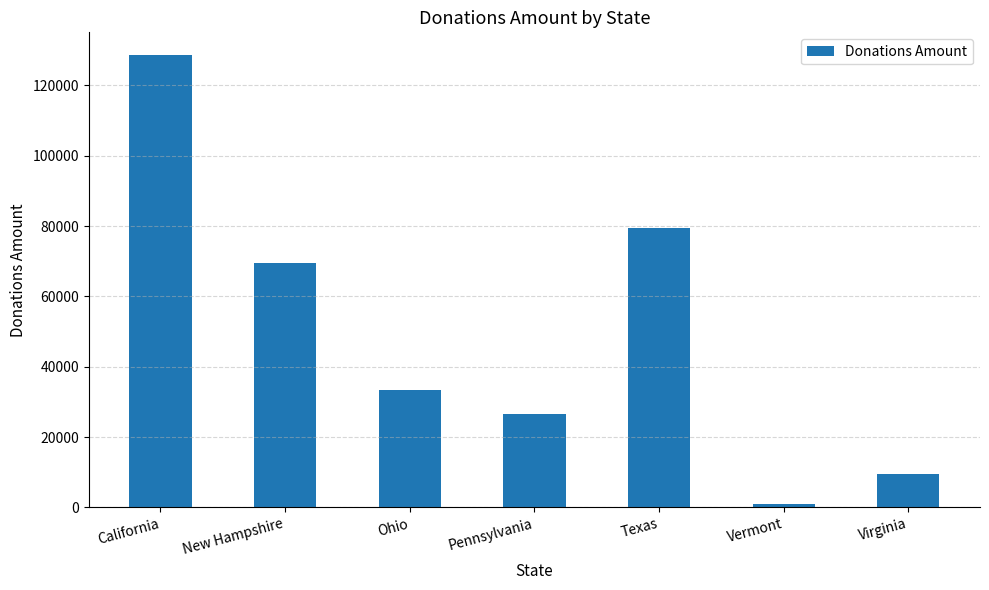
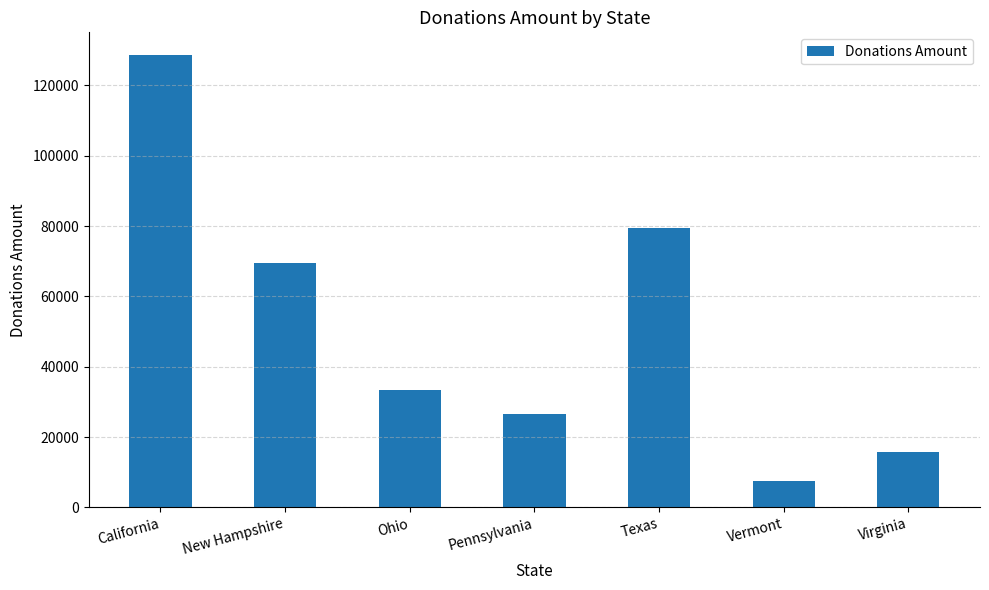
Vermont: 1000 -> 8000
Virginia: 10000 -> 16000
